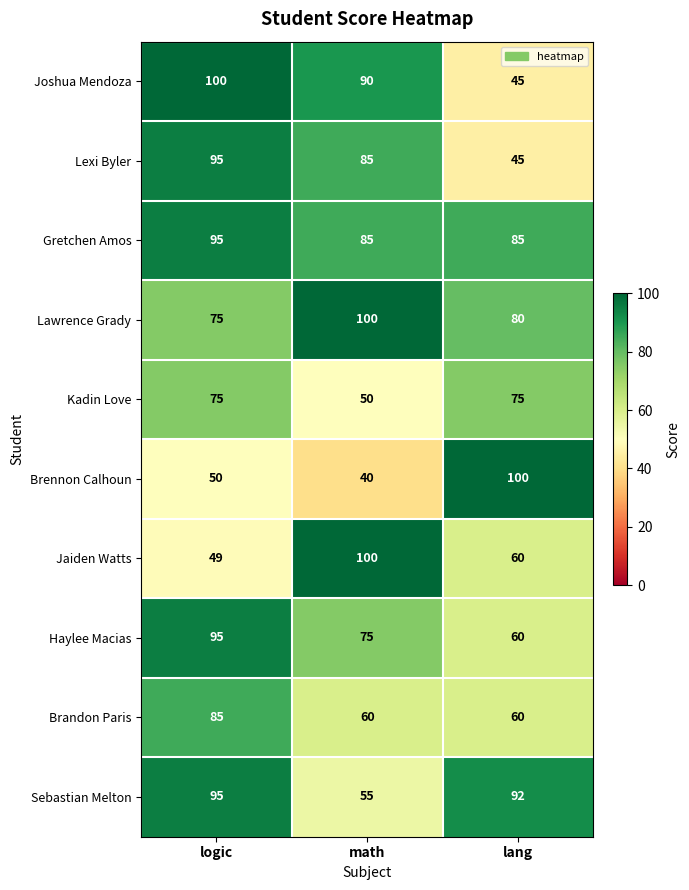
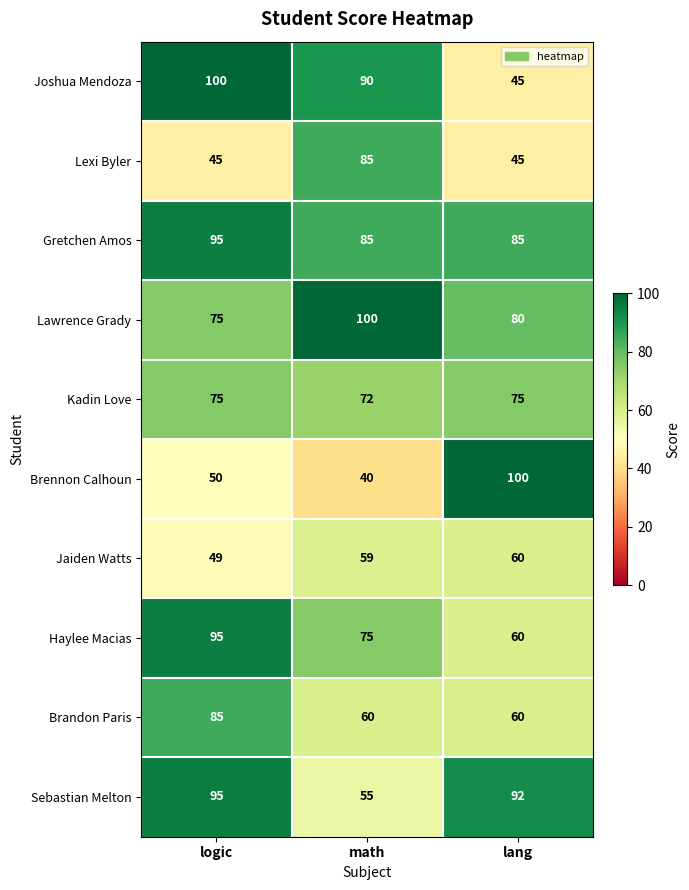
Lexi Byler, logic: 95 -> 45
Kadin Love, math: 50 -> 72
Jaiden Watts, math: 100 -> 59
